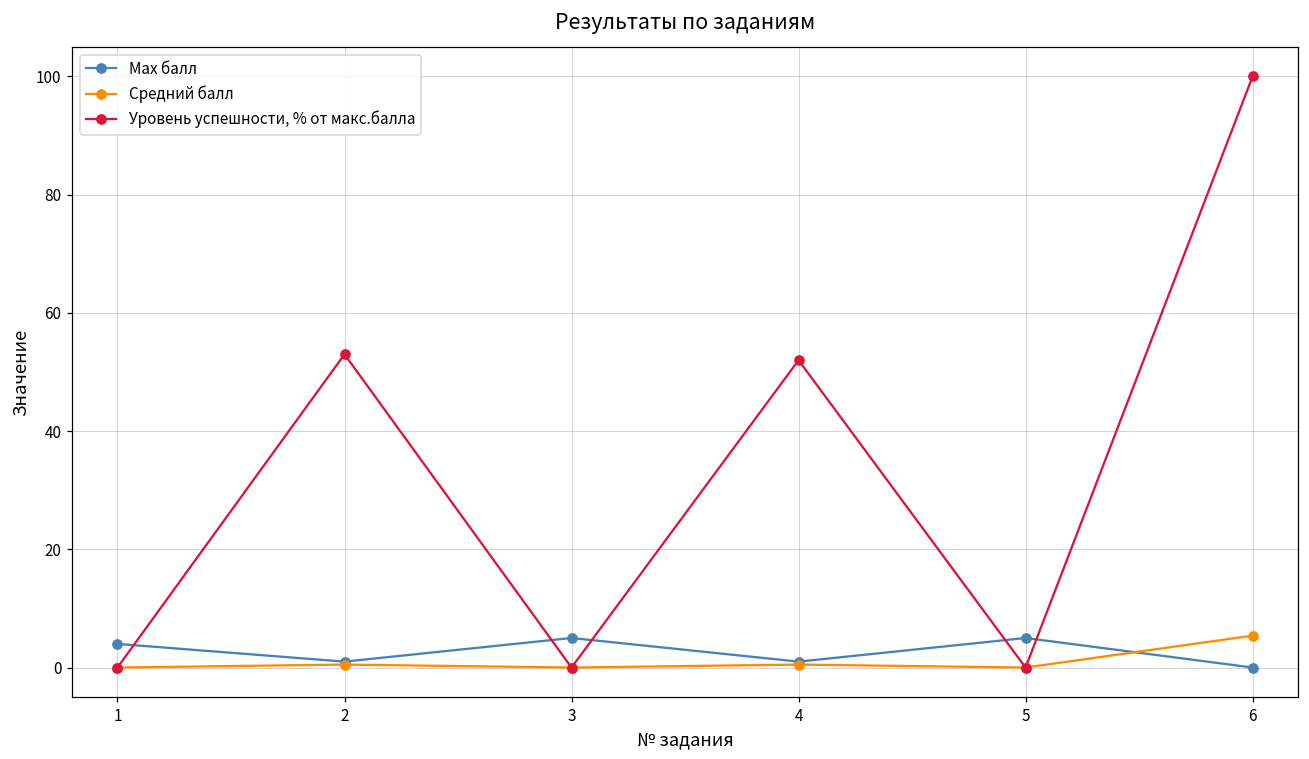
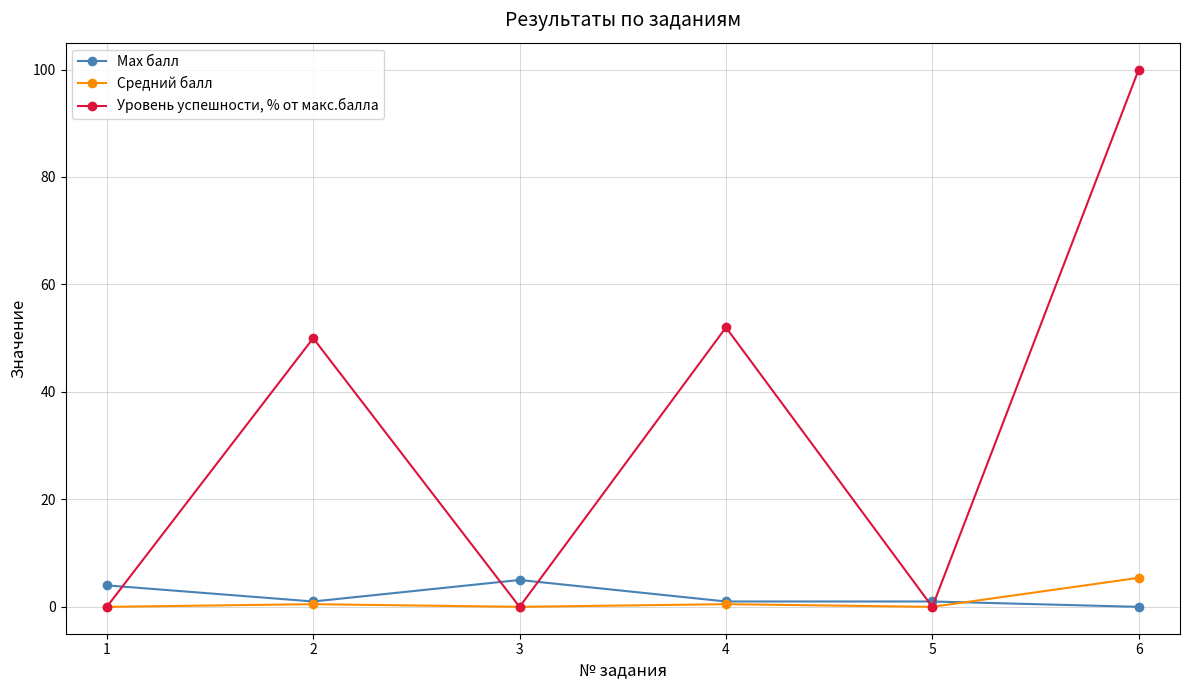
Уровень успешности, % от макс.балла, 2: 53 -> 50
Max балл, 5: 5 -> 1
